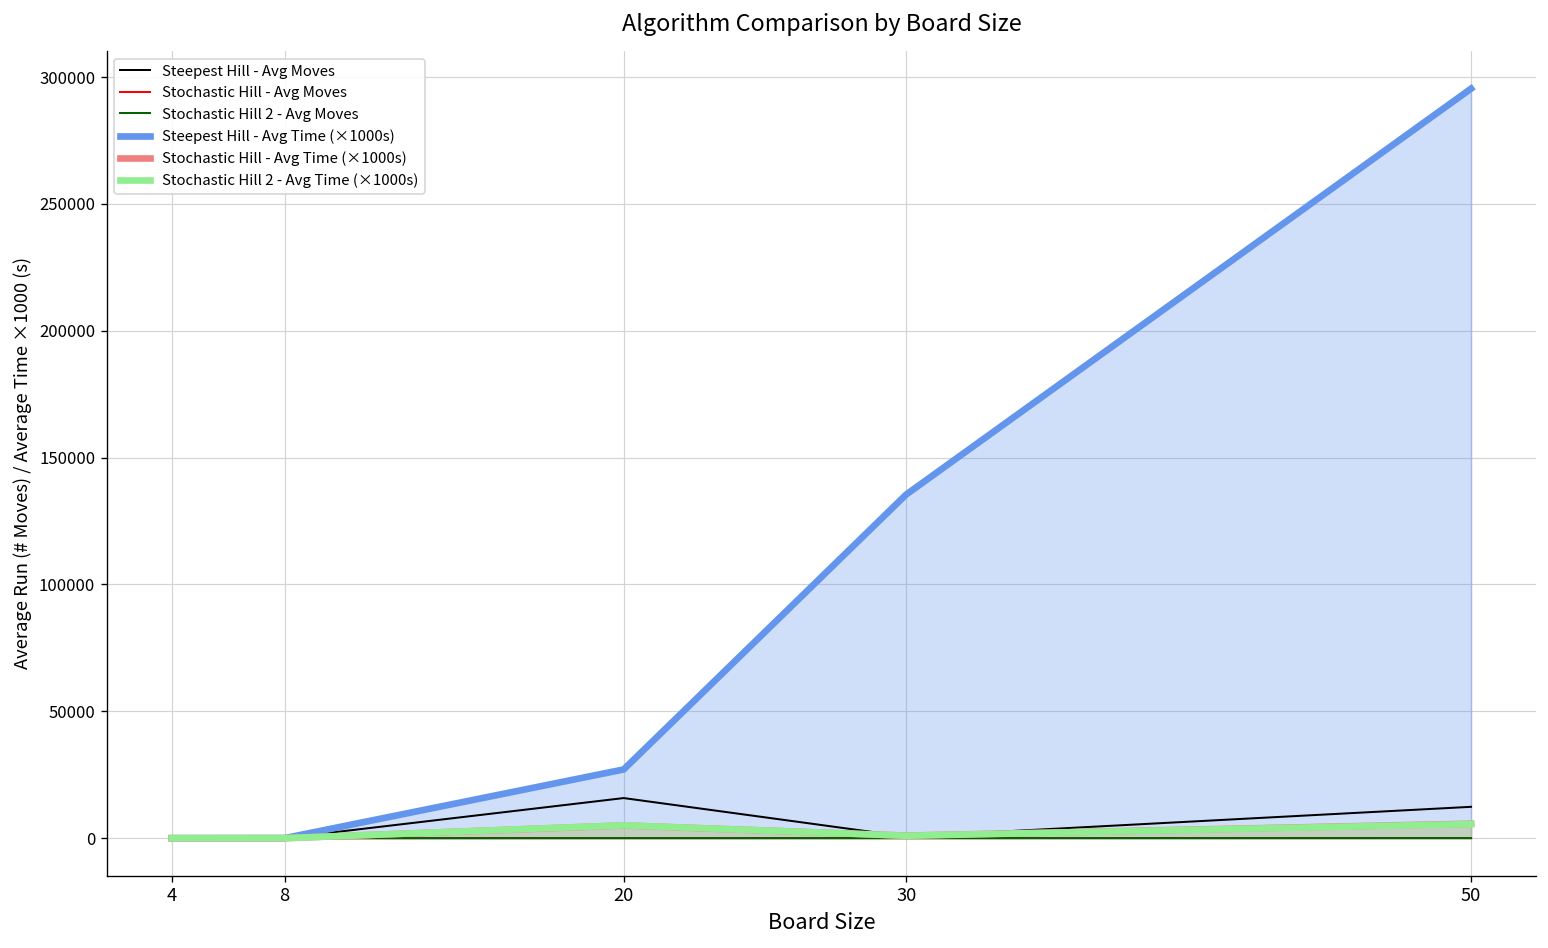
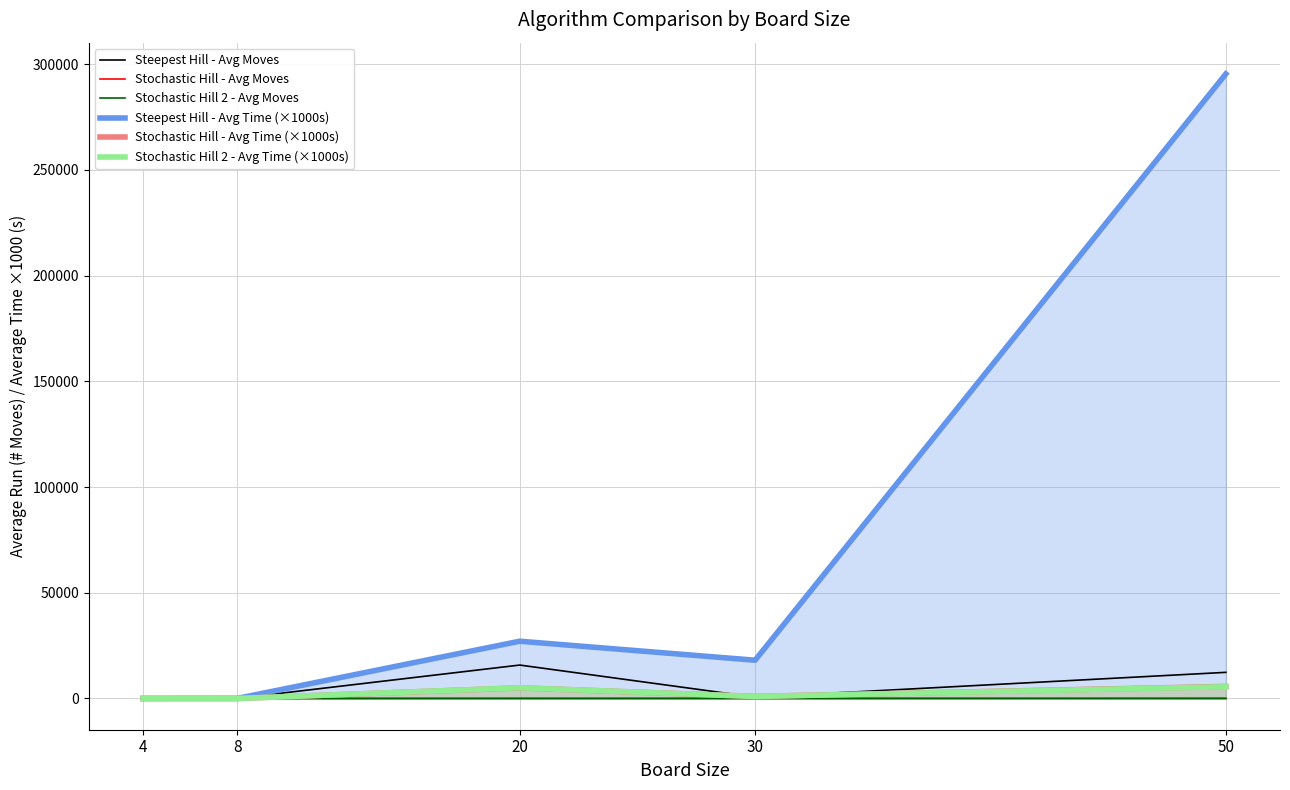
Steepest Hill - Avg Time (×1000s), 30: 135000 -> 18000
